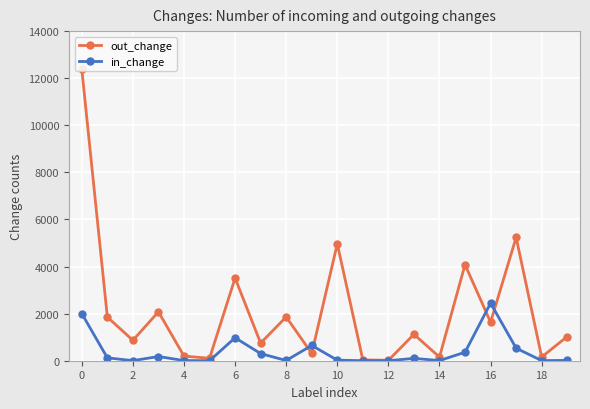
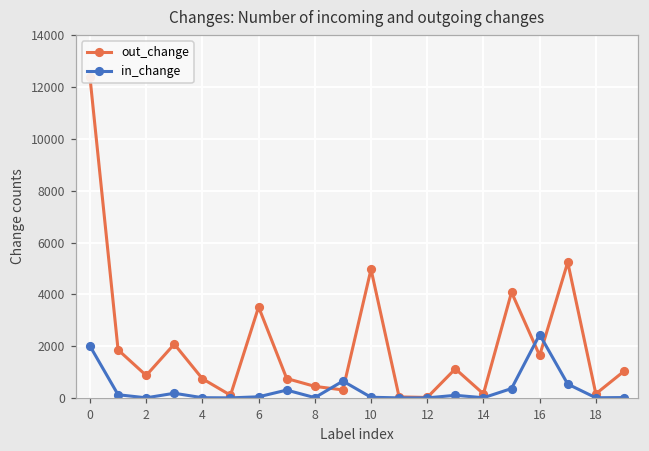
out_change, 4: 200 -> 700
in_change, 6: 1000 -> 0
out_change, 8: 1900 -> 400
